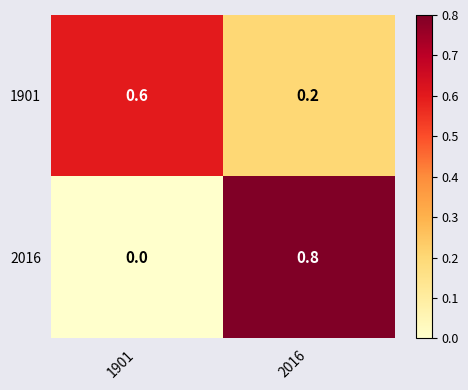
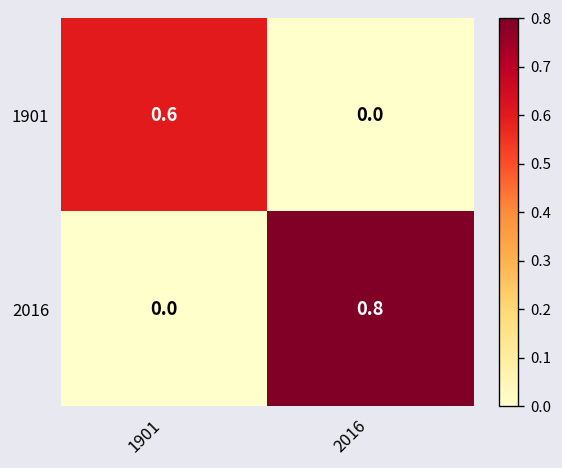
1901, 2016: 0.2 -> 0.0
